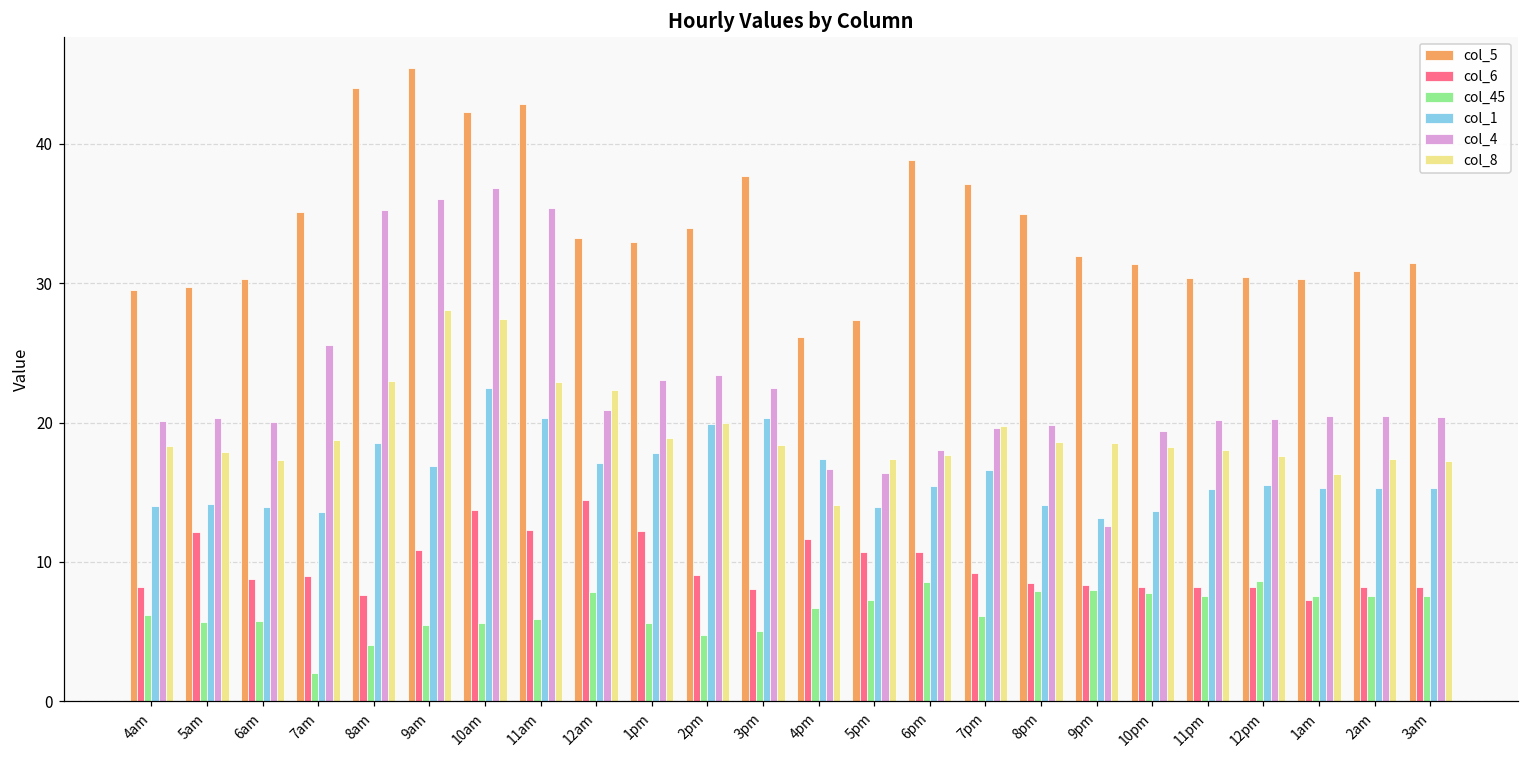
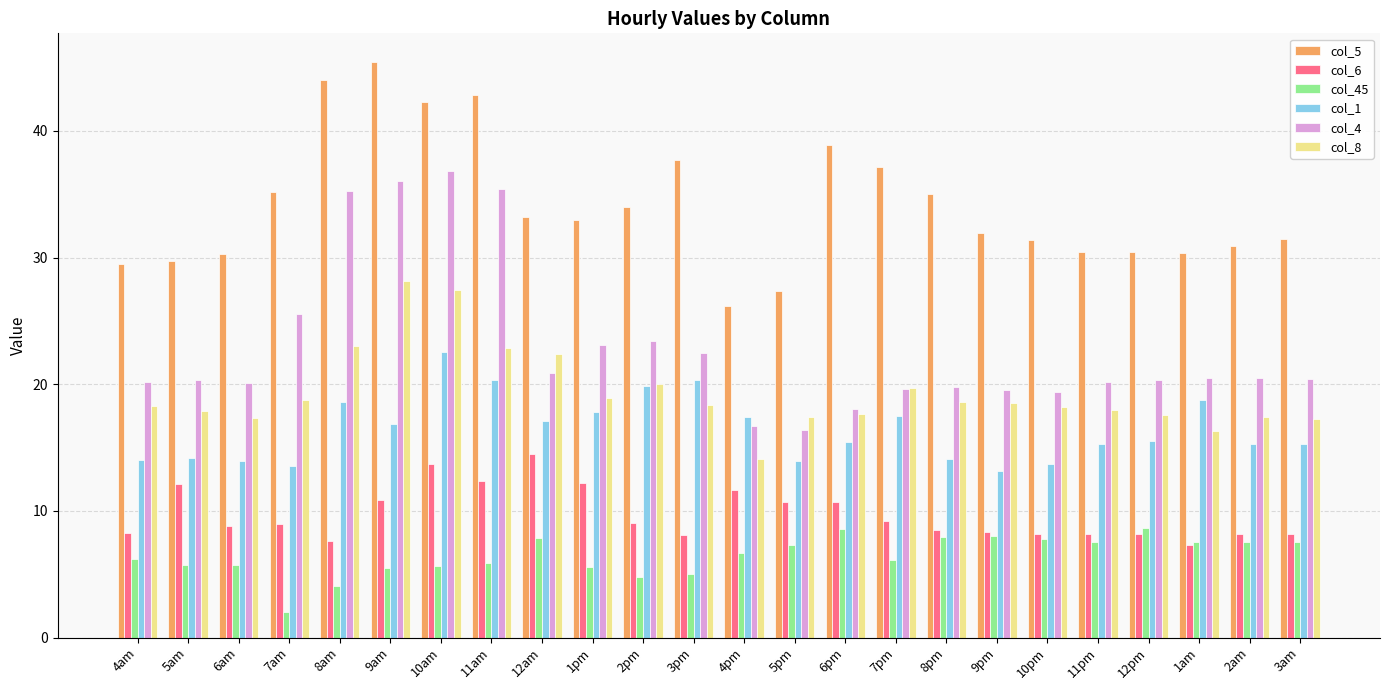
col_1, 7pm: 16.6 -> 17.5
col_4, 9pm: 12.6 -> 19.5
col_1, 1am: 15.3 -> 18.7
